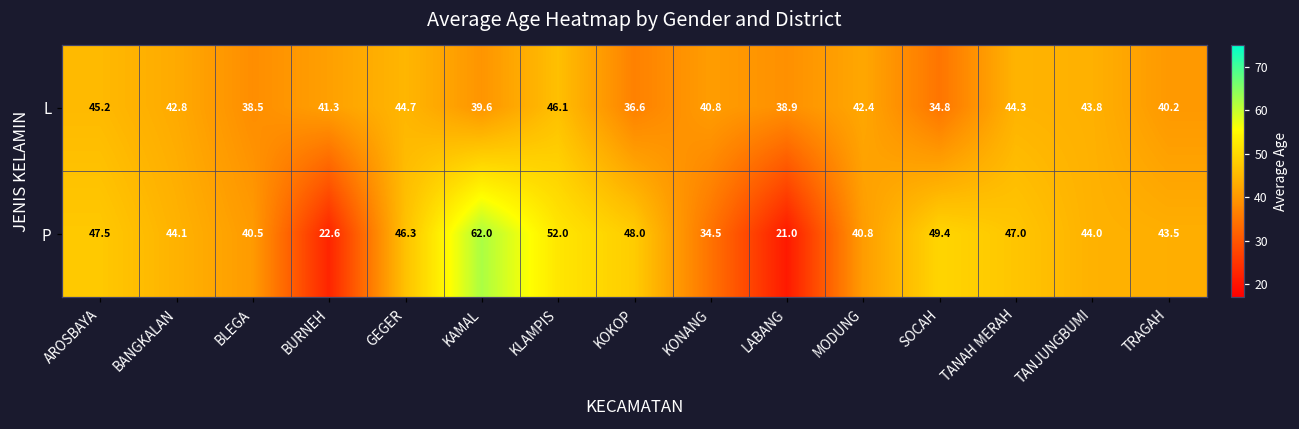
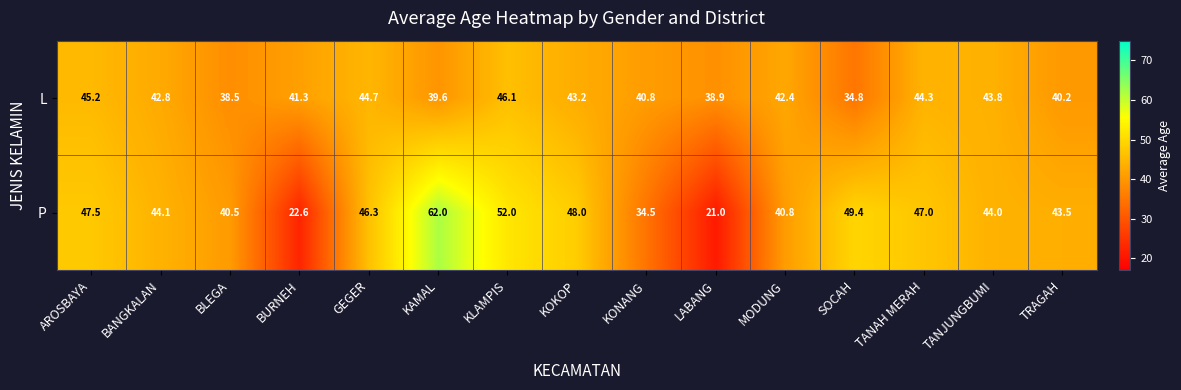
L, KOKOP: 36.6 -> 43.2
